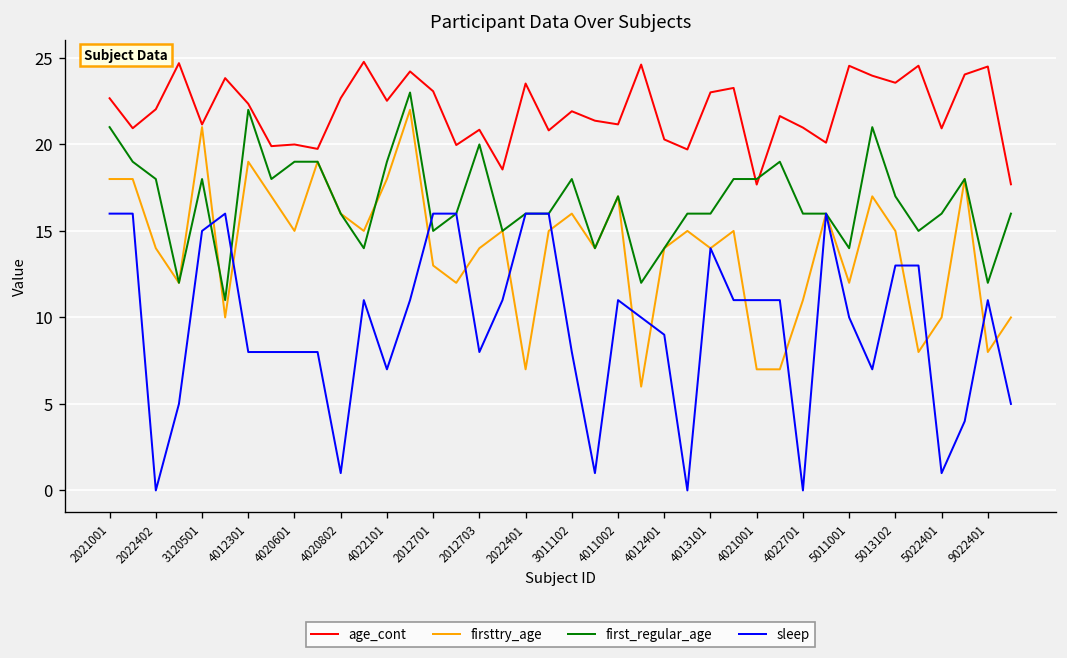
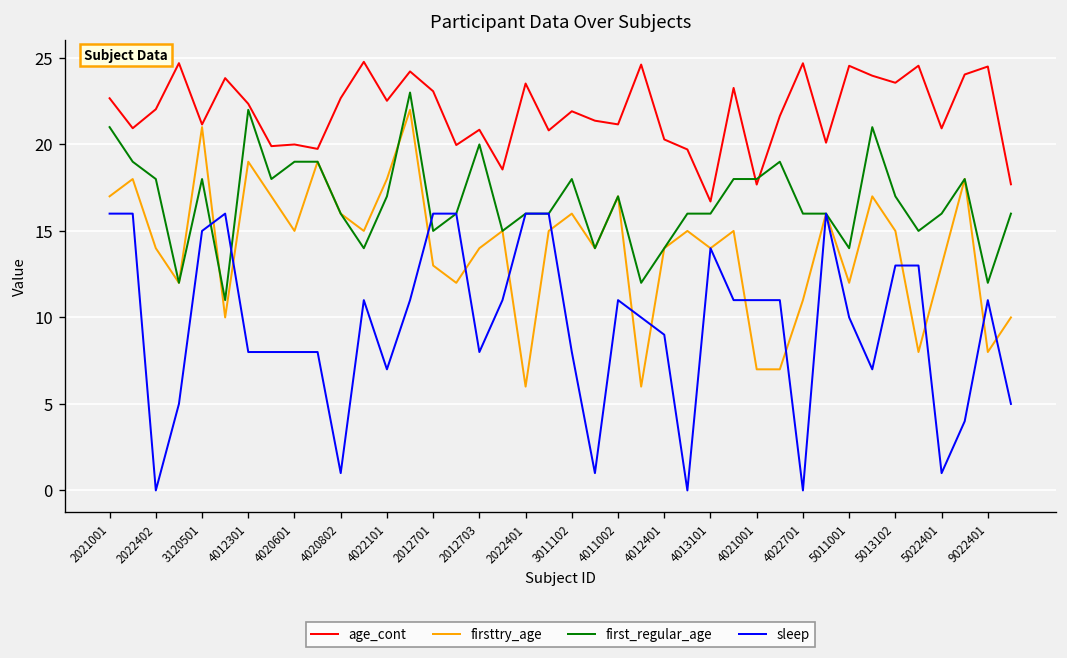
firsttry_age, 2021001: 18 -> 17
first_regular_age, 4022101: 19 -> 17
firsttry_age, 2022401: 7 -> 6
age_cont, 4013101: 23.0 -> 16.7
age_cont, 4022701: 21.0 -> 24.7
firsttry_age, 5022401: 10 -> 13
